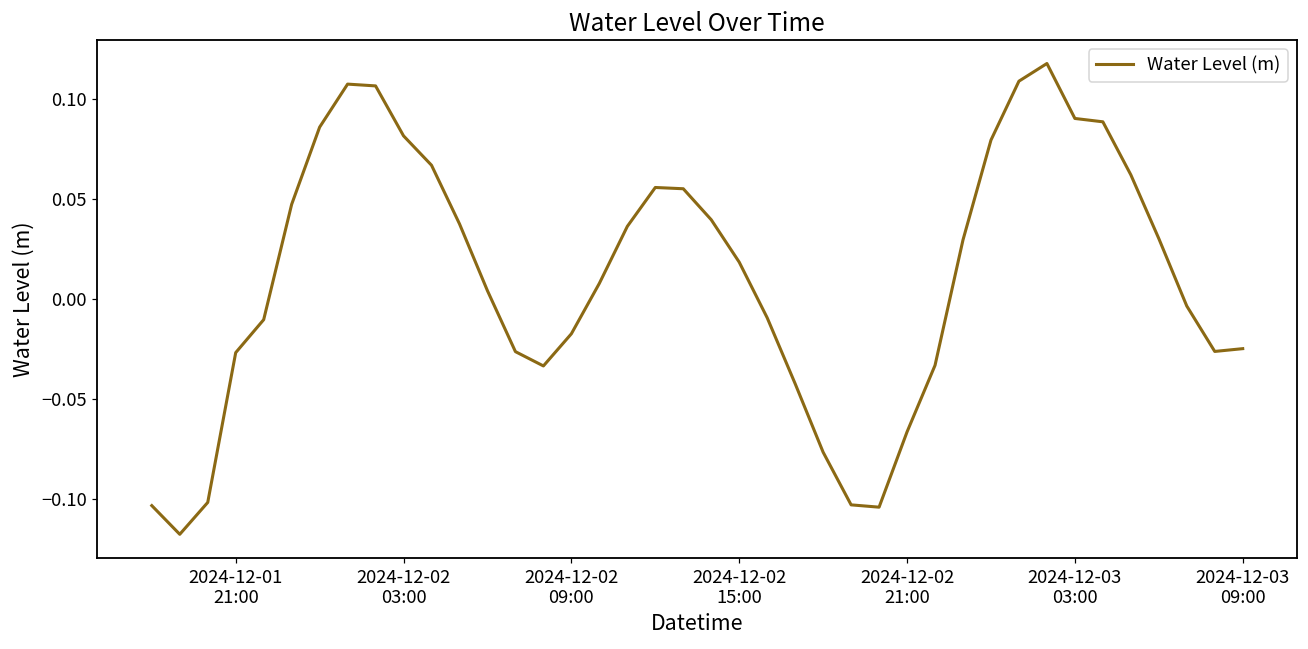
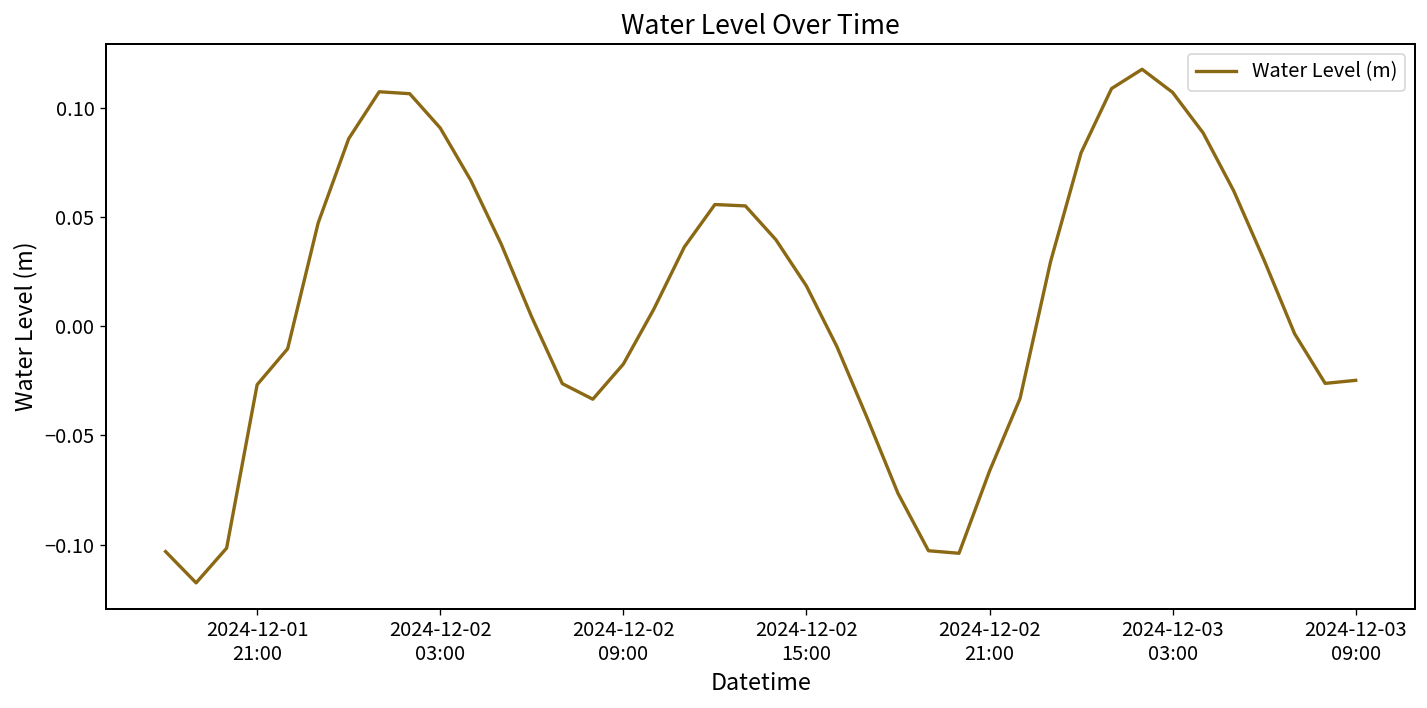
2024-12-02 03:00: 0.082 -> 0.091
2024-12-03 03:00: 0.090 -> 0.107
